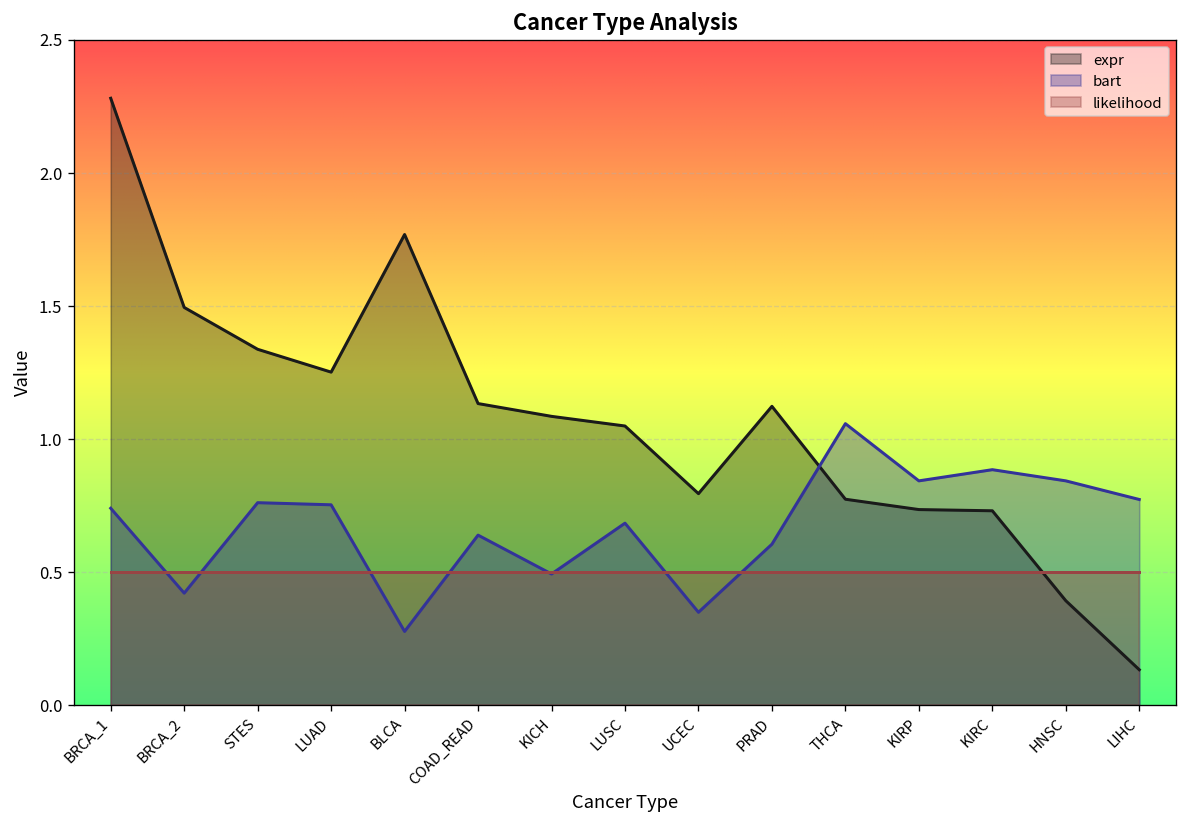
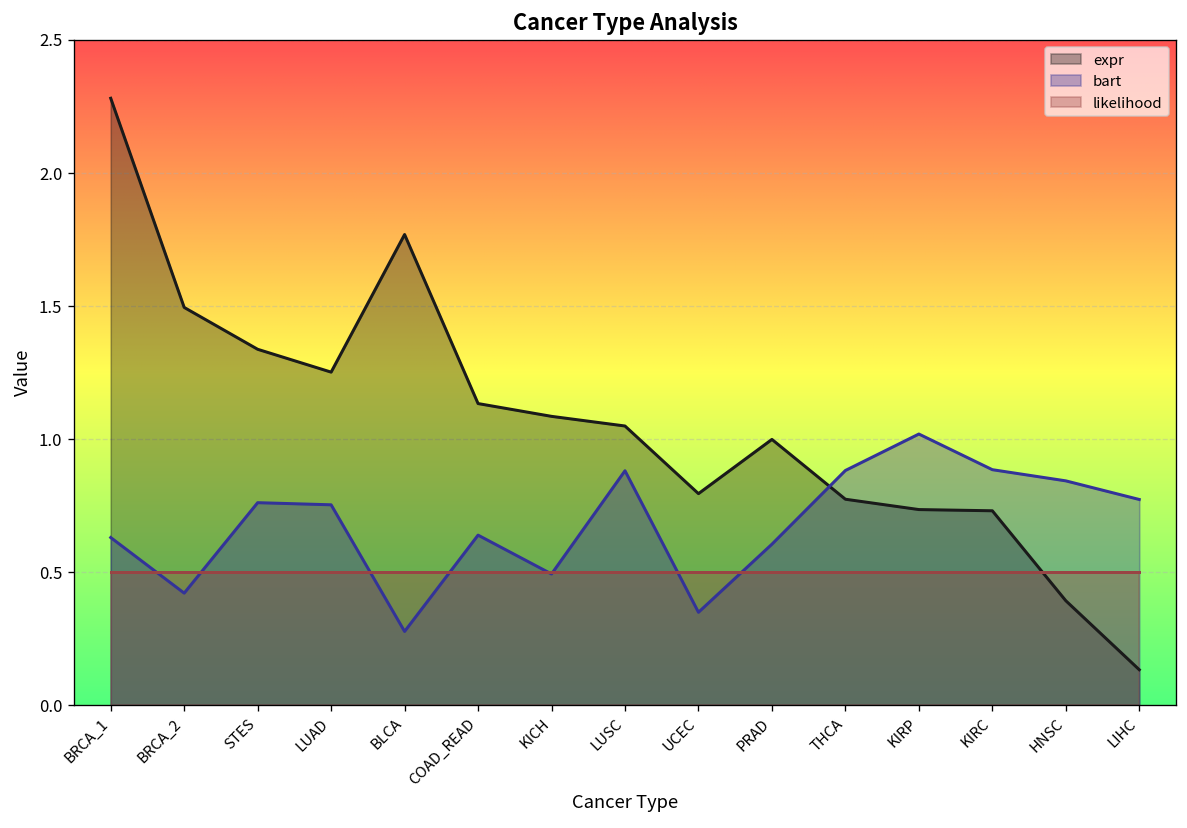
bart, BRCA_1: 0.74 -> 0.63
bart, LUSC: 0.68 -> 0.88
expr, PRAD: 1.12 -> 1.00
bart, THCA: 1.06 -> 0.88
bart, KIRP: 0.84 -> 1.02
